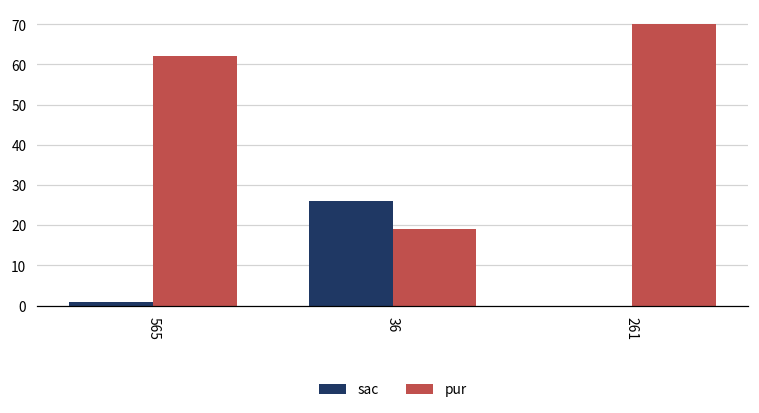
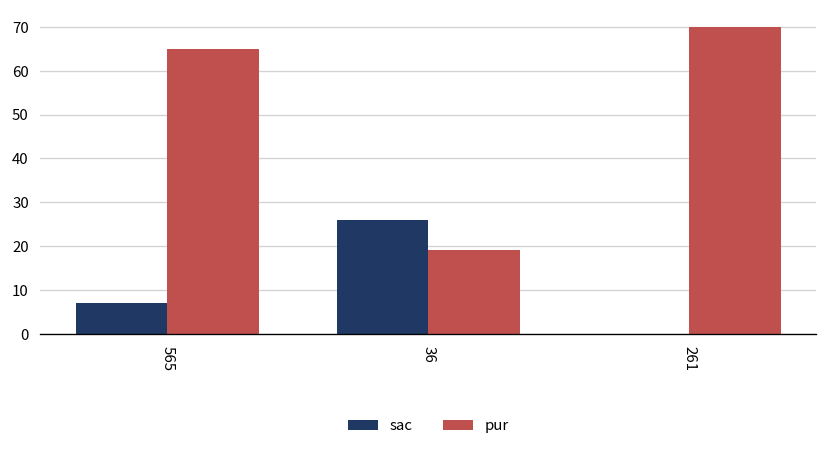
sac, 565: 1 -> 7
pur, 565: 62 -> 65
